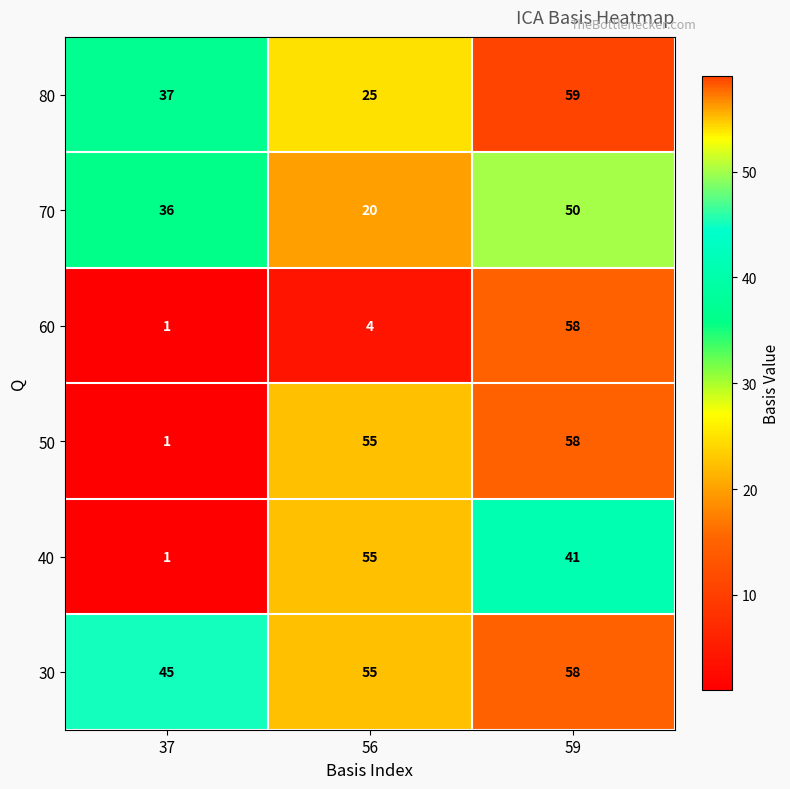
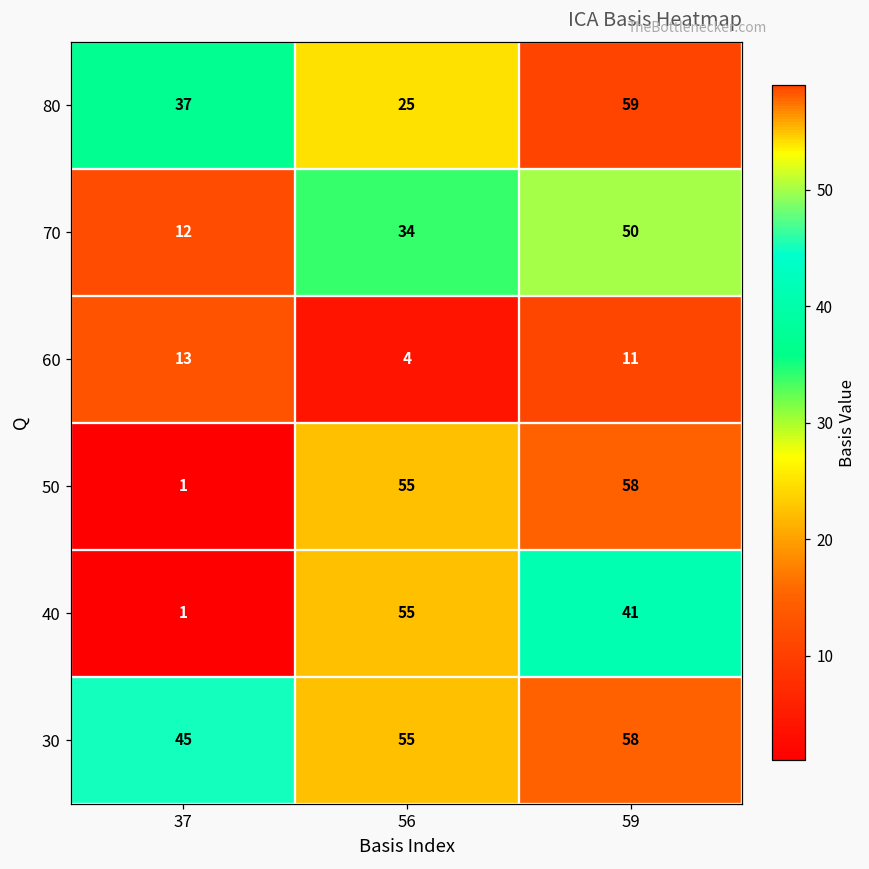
70, 37: 36 -> 12
70, 56: 20 -> 34
60, 37: 1 -> 13
60, 59: 58 -> 11
